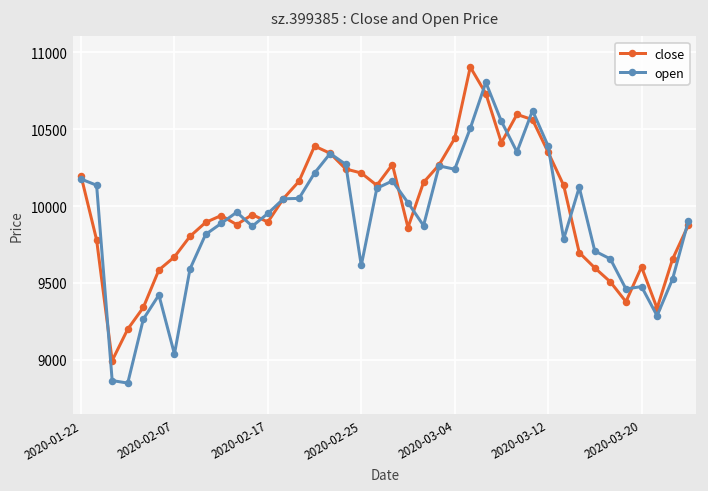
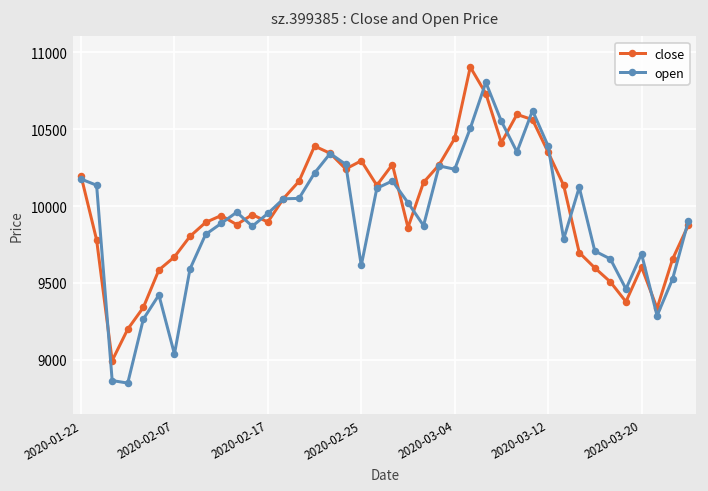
close, 2020-02-25: 10220 -> 10290
open, 2020-03-20: 9480 -> 9690
